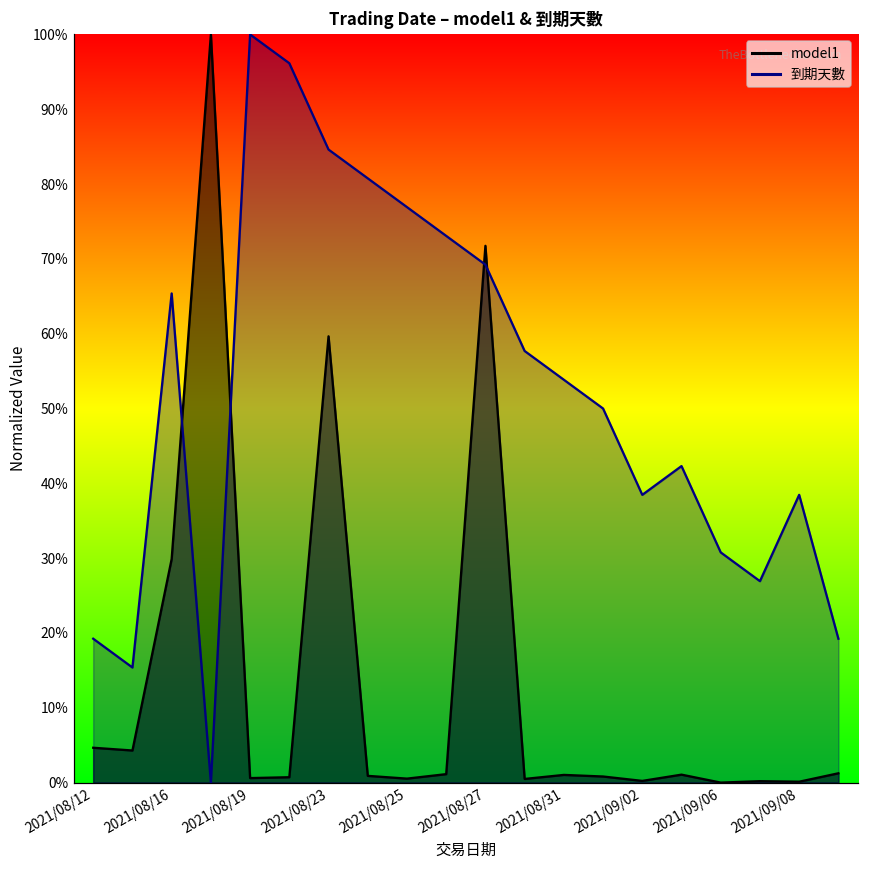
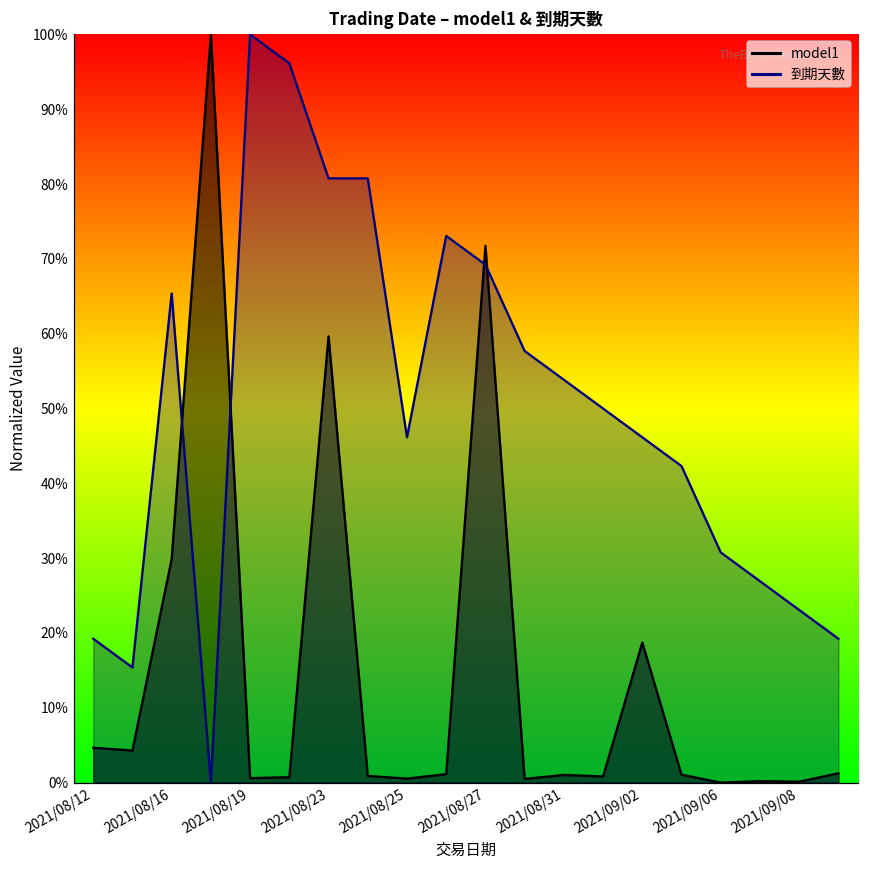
到期天數, 2021/08/23: 85% -> 81%
到期天數, 2021/08/25: 77% -> 46%
model1, 2021/09/02: 0% -> 19%
到期天數, 2021/09/02: 38% -> 46%
到期天數, 2021/09/08: 38% -> 23%
